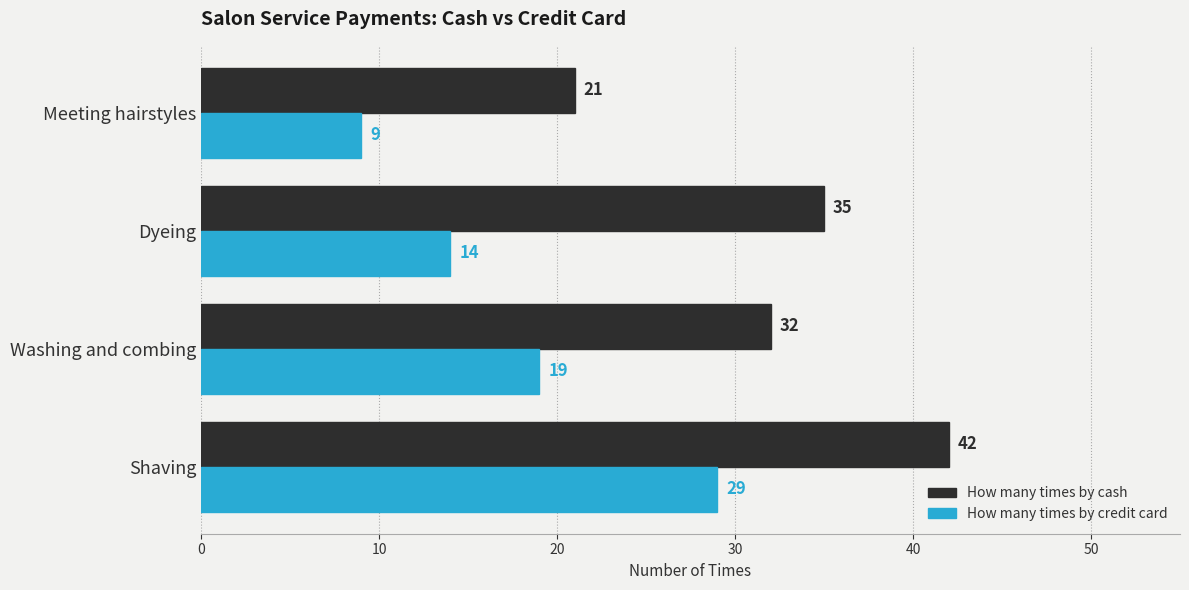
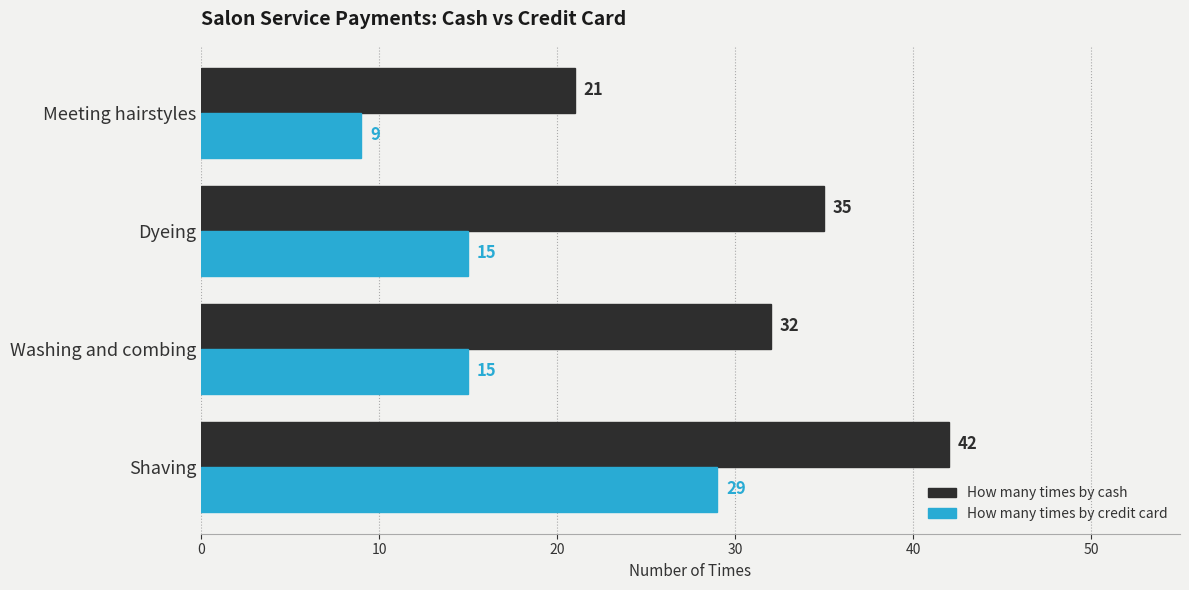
How many times by credit card, Dyeing: 14 -> 15
How many times by credit card, Washing and combing: 19 -> 15
